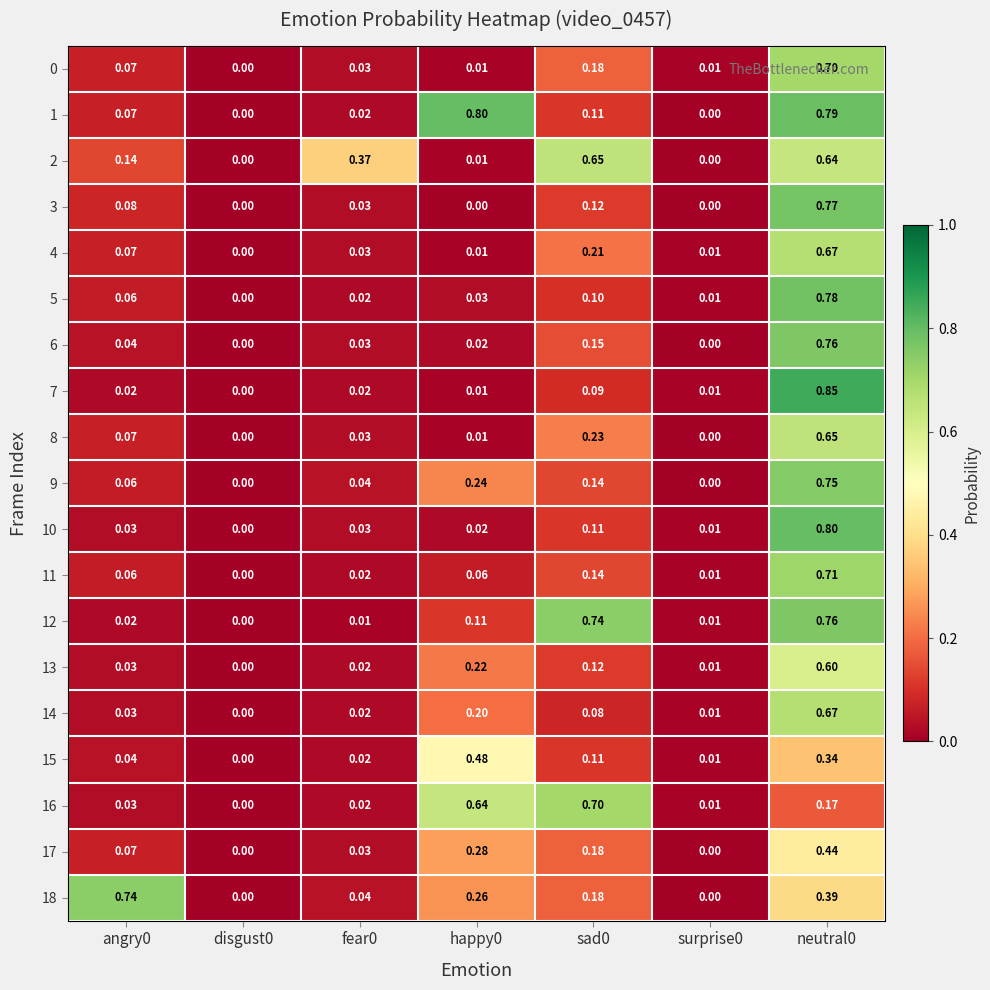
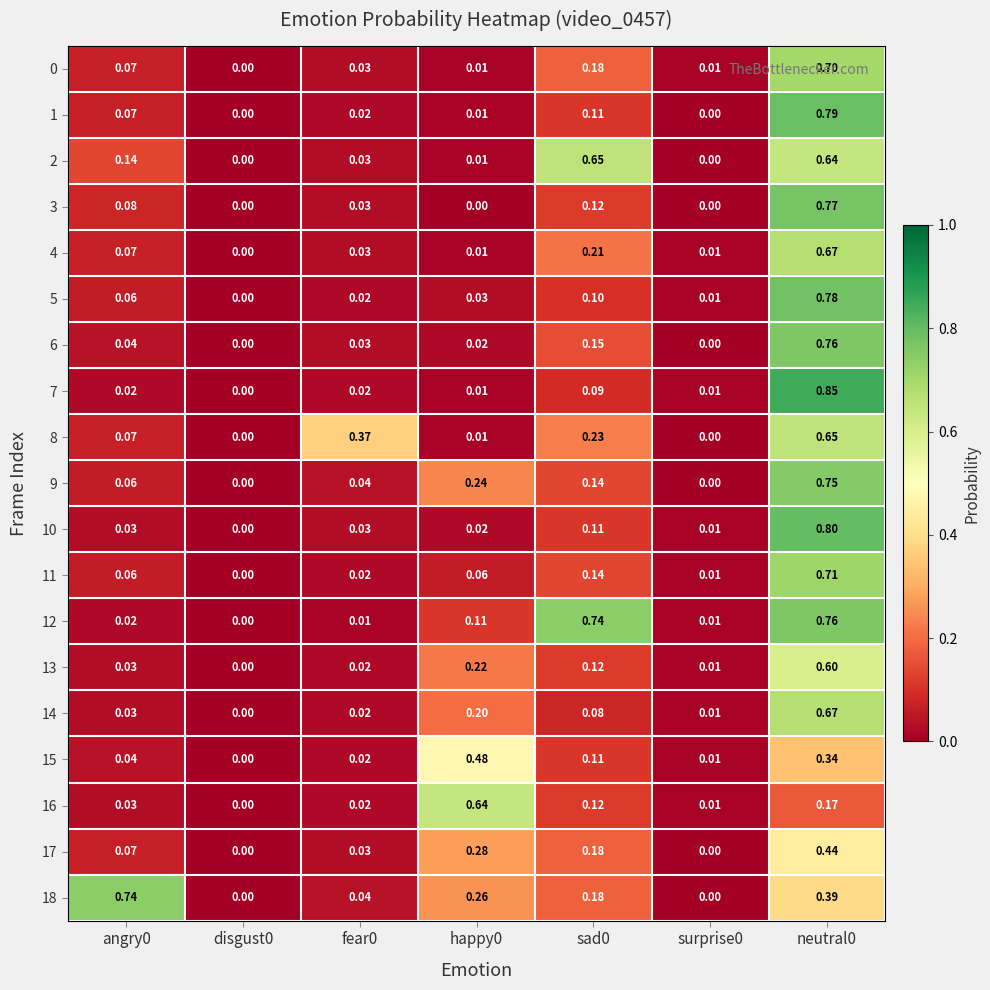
1, happy0: 0.80 -> 0.01
2, fear0: 0.37 -> 0.03
8, fear0: 0.03 -> 0.37
16, sad0: 0.70 -> 0.12
